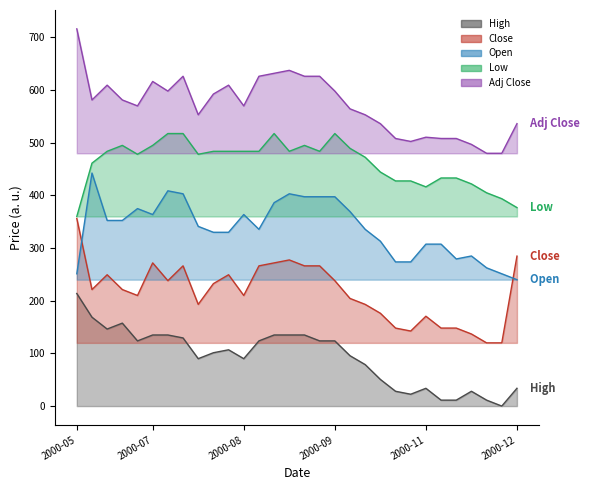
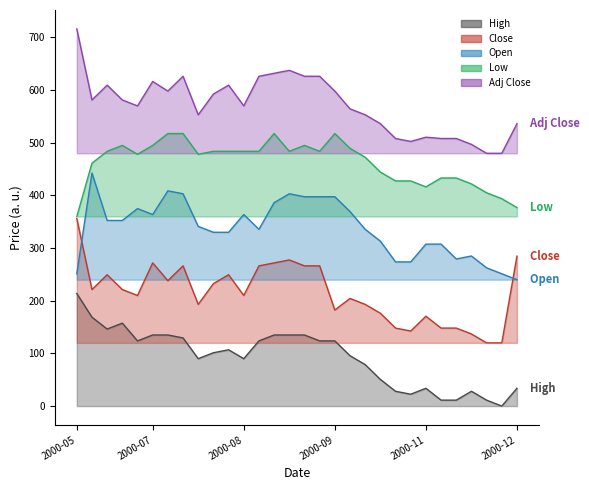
Close, 2000-09: 240 -> 180
